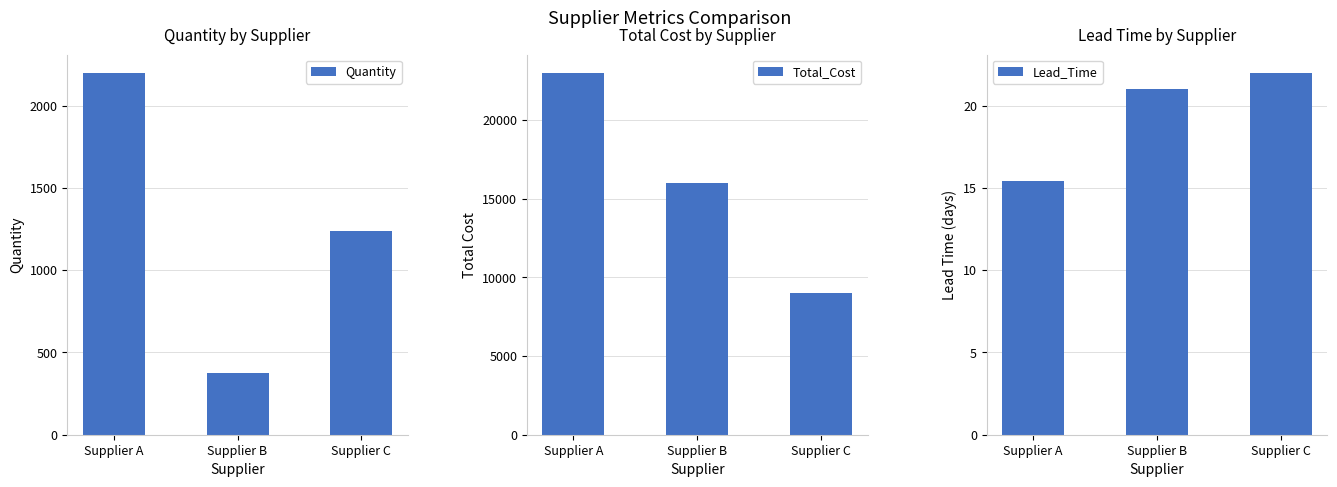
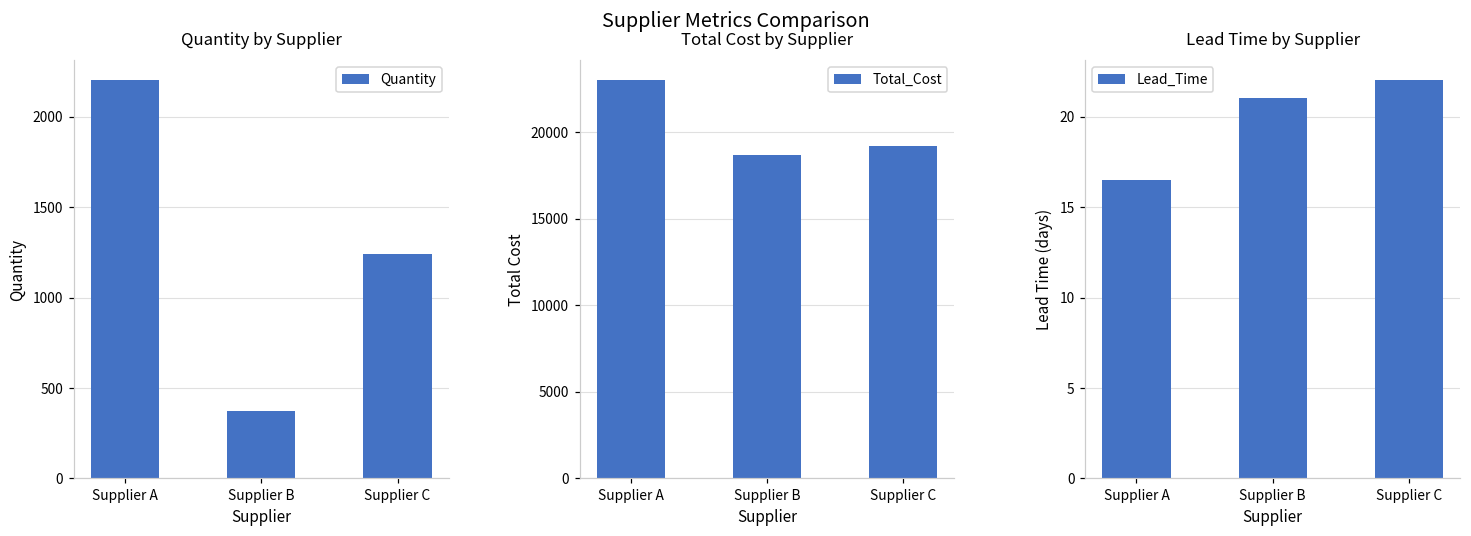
Total Cost by Supplier, Supplier B: 16000 -> 18700
Total Cost by Supplier, Supplier C: 9000 -> 19200
Lead Time by Supplier, Supplier A: 15.4 -> 16.5
